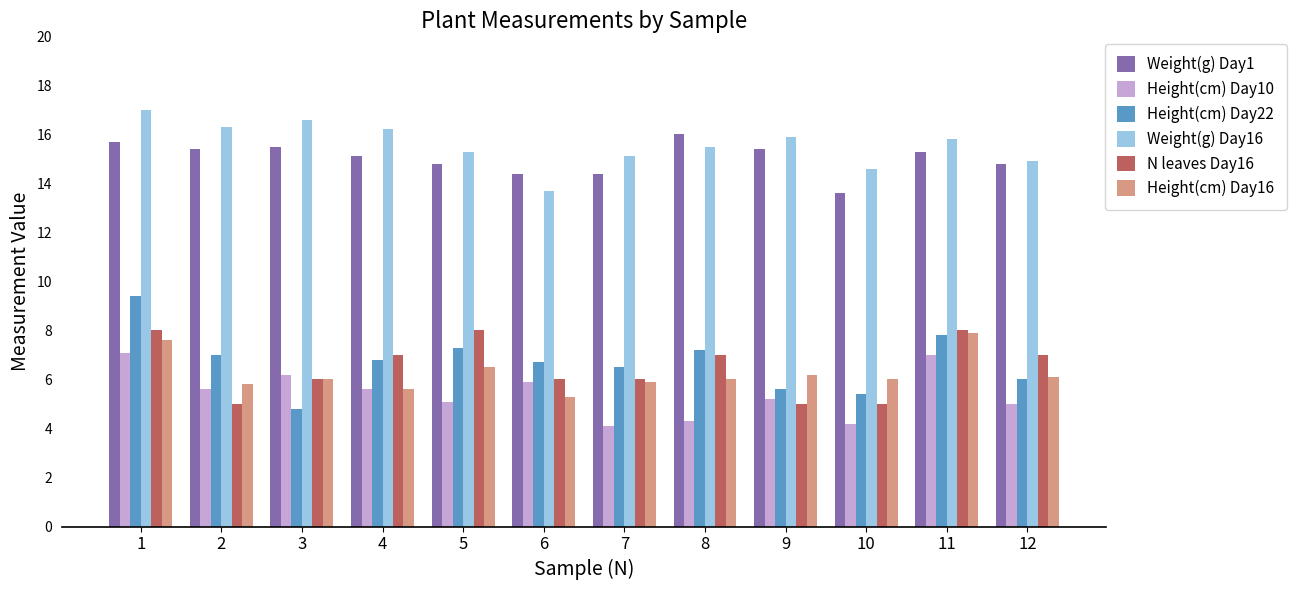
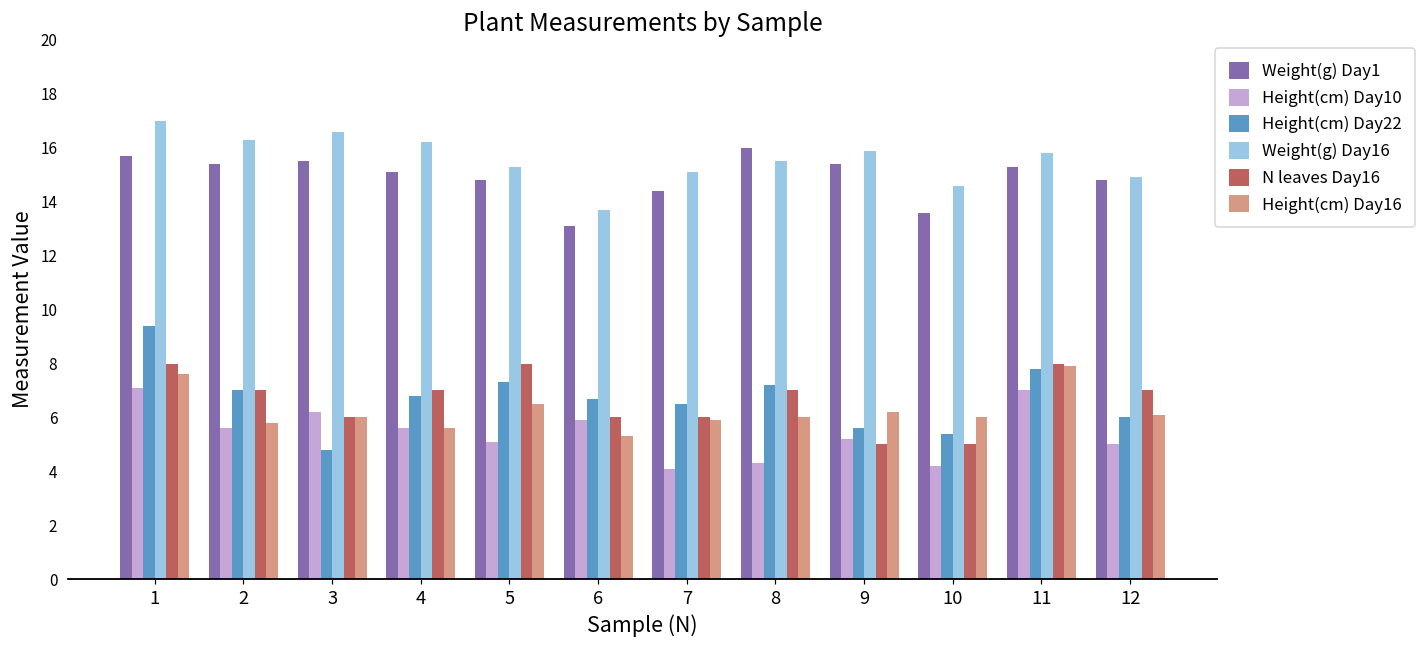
N leaves Day16, 2: 5 -> 7
Weight(g) Day1, 6: 14.4 -> 13.1
